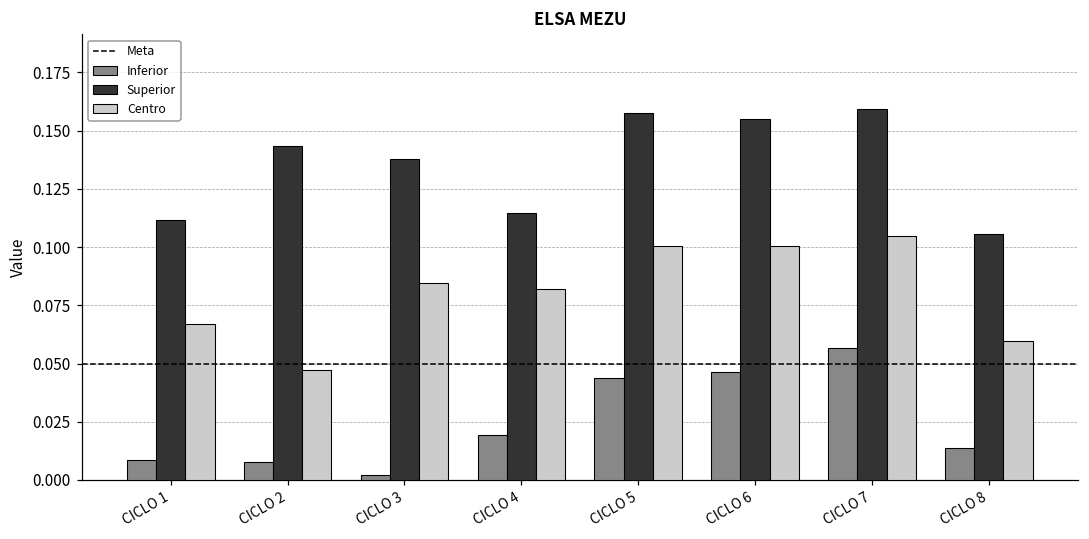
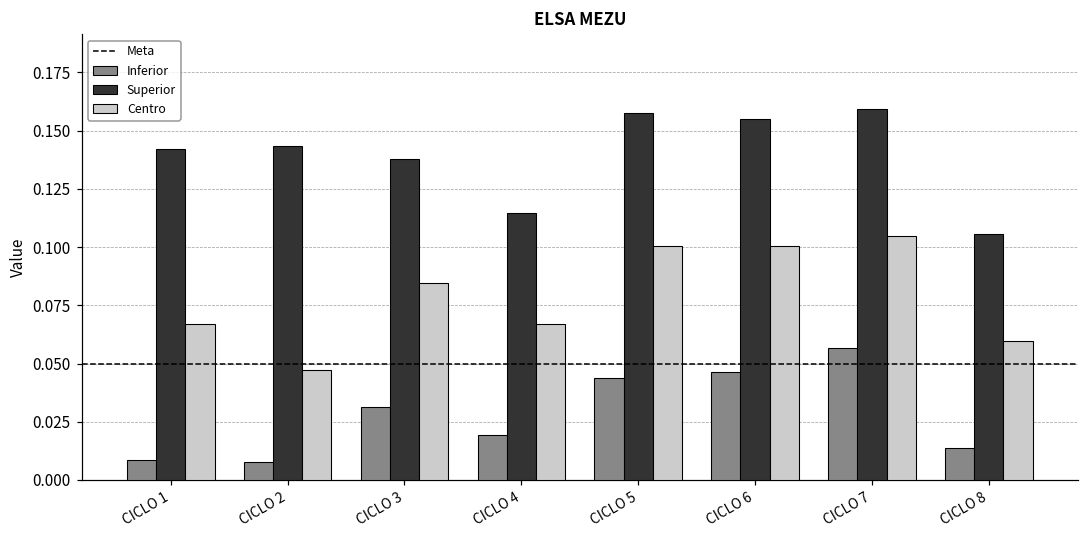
Superior, CICLO 1: 0.112 -> 0.142
Inferior, CICLO 3: 0.002 -> 0.031
Centro, CICLO 4: 0.082 -> 0.067
